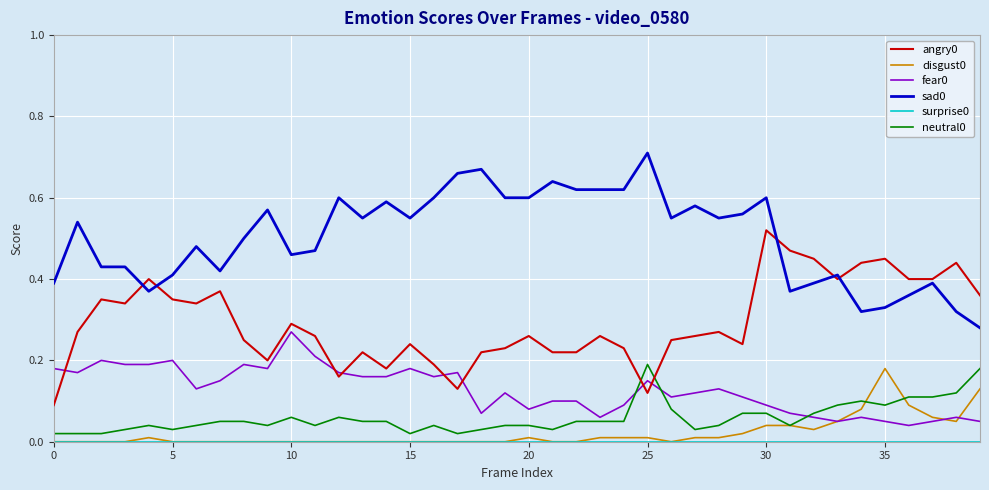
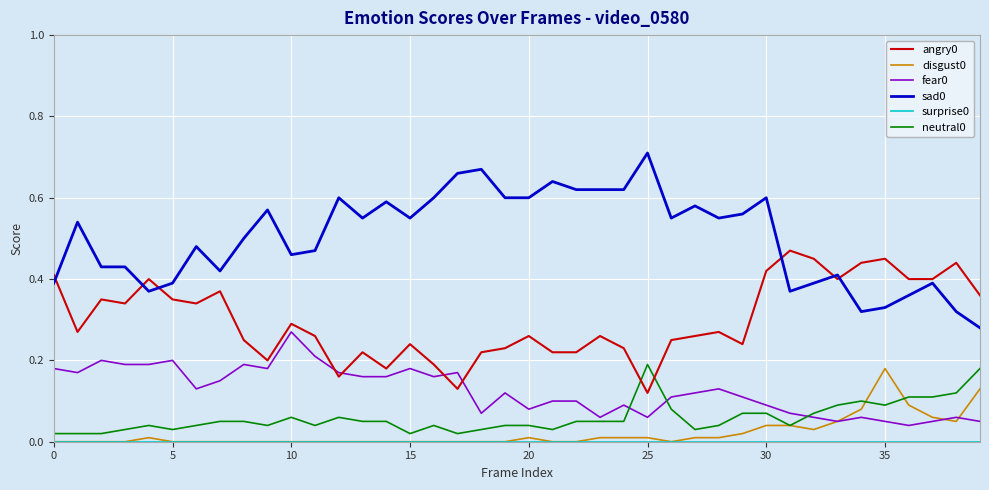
angry0, 0: 0.09 -> 0.41
sad0, 5: 0.41 -> 0.39
fear0, 25: 0.15 -> 0.06
angry0, 30: 0.52 -> 0.42
